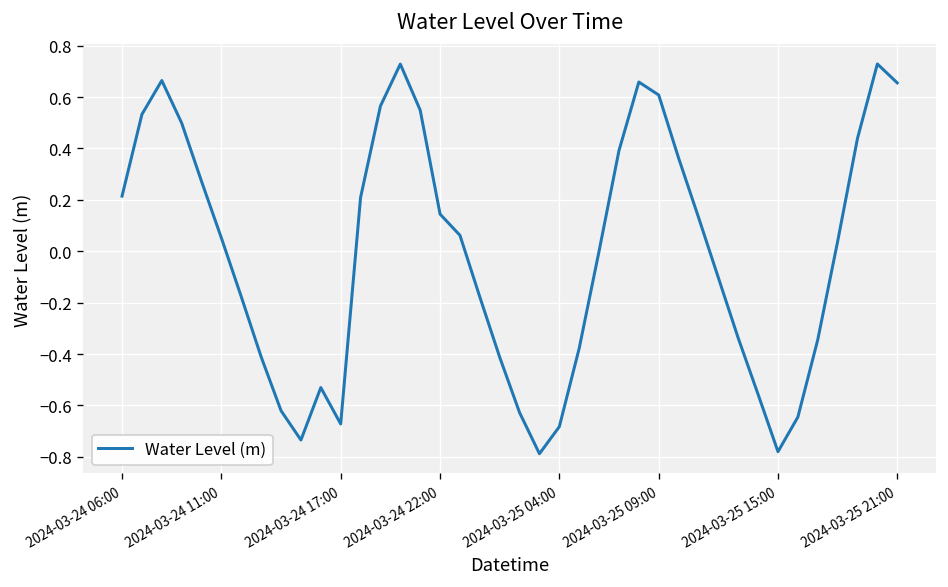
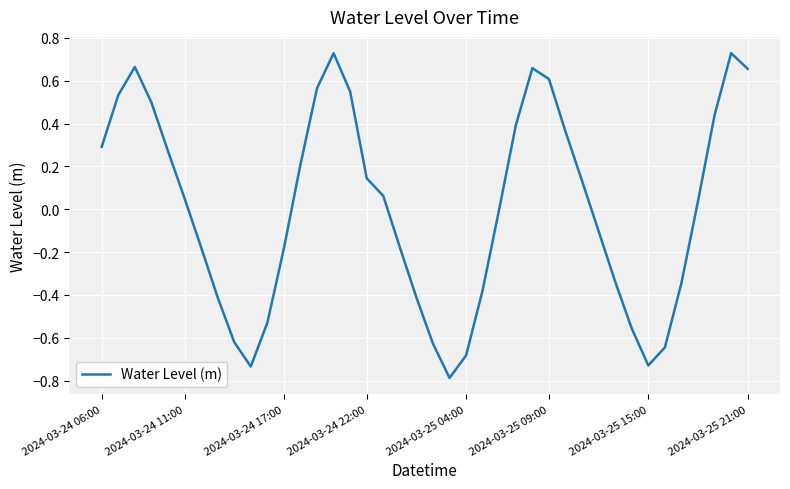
2024-03-24 06:00: 0.21 -> 0.29
2024-03-24 17:00: -0.67 -> -0.18
2024-03-25 15:00: -0.78 -> -0.73
